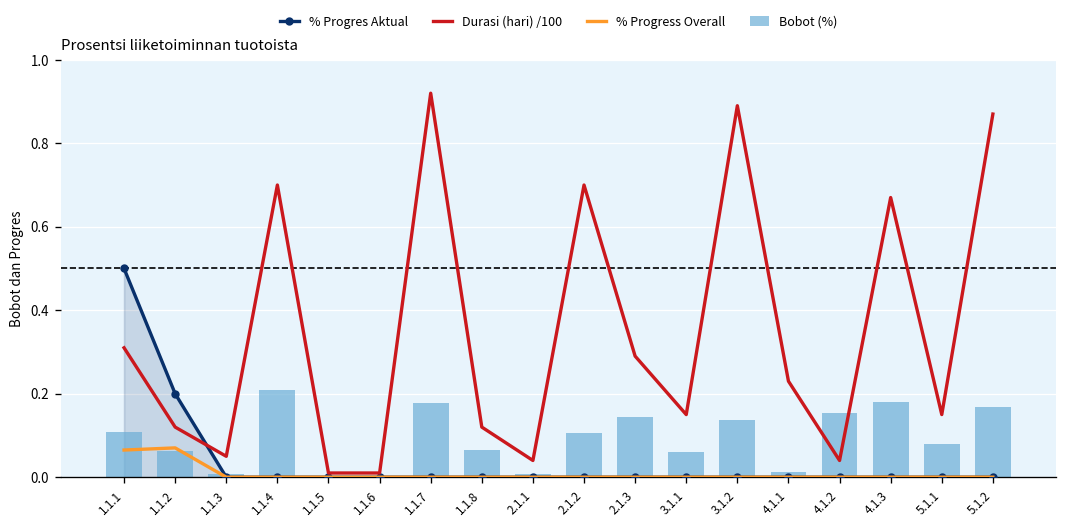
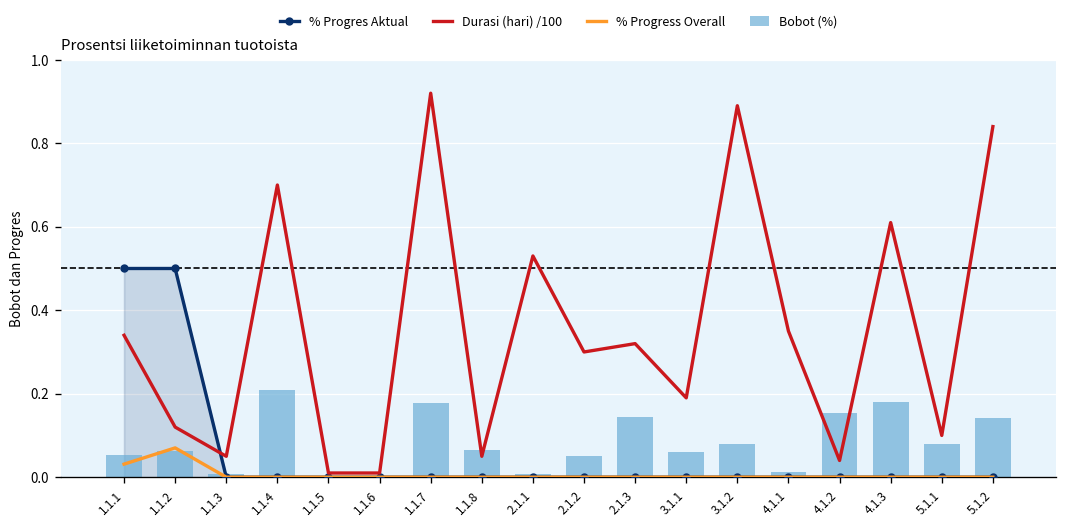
Bobot (%), 1.1.1: 0.11 -> 0.05
Durasi (hari) /100, 1.1.1: 0.31 -> 0.34
% Progress Overall, 1.1.1: 0.07 -> 0.03
% Progres Aktual, 1.1.2: 0.2 -> 0.5
Durasi (hari) /100, 1.1.8: 0.12 -> 0.05
Durasi (hari) /100, 2.1.1: 0.04 -> 0.53
Bobot (%), 2.1.2: 0.11 -> 0.05
Durasi (hari) /100, 2.1.2: 0.70 -> 0.30
Durasi (hari) /100, 2.1.3: 0.29 -> 0.32
Durasi (hari) /100, 3.1.1: 0.15 -> 0.19
Bobot (%), 3.1.2: 0.14 -> 0.08
Durasi (hari) /100, 4.1.1: 0.23 -> 0.35
Durasi (hari) /100, 4.1.3: 0.67 -> 0.61
Durasi (hari) /100, 5.1.1: 0.15 -> 0.10
Bobot (%), 5.1.2: 0.17 -> 0.14
Durasi (hari) /100, 5.1.2: 0.87 -> 0.84
